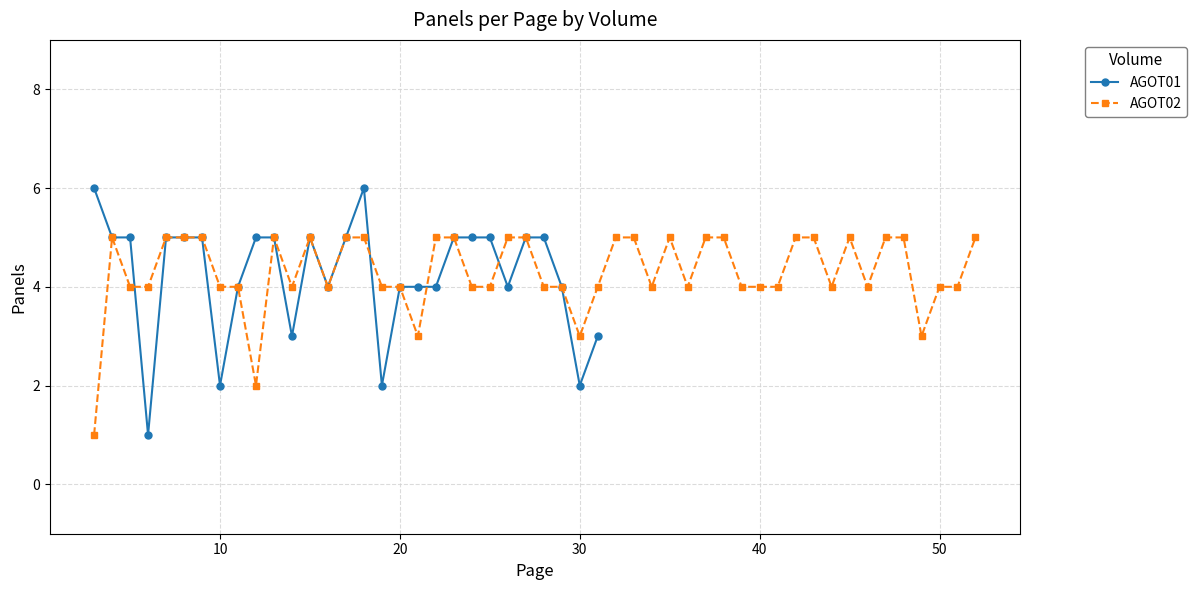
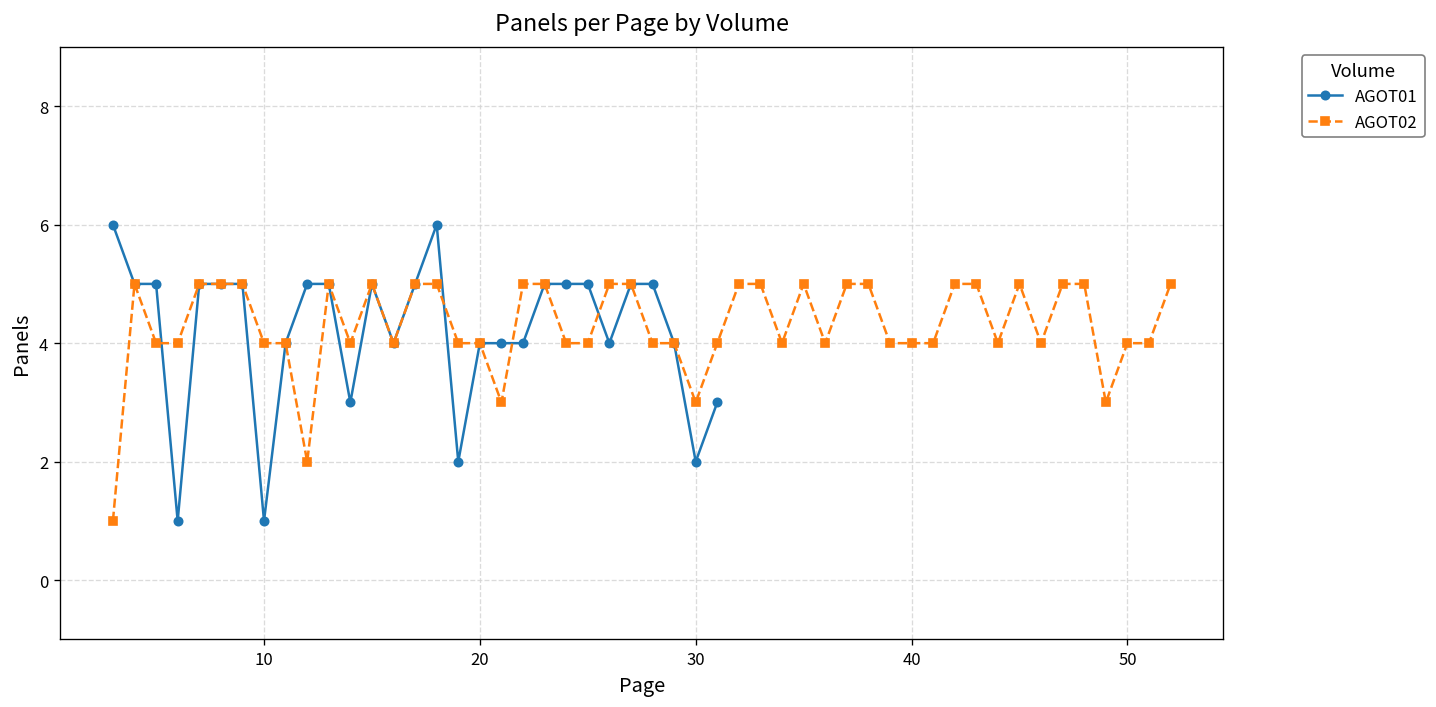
AGOT01, 10: 2 -> 1
